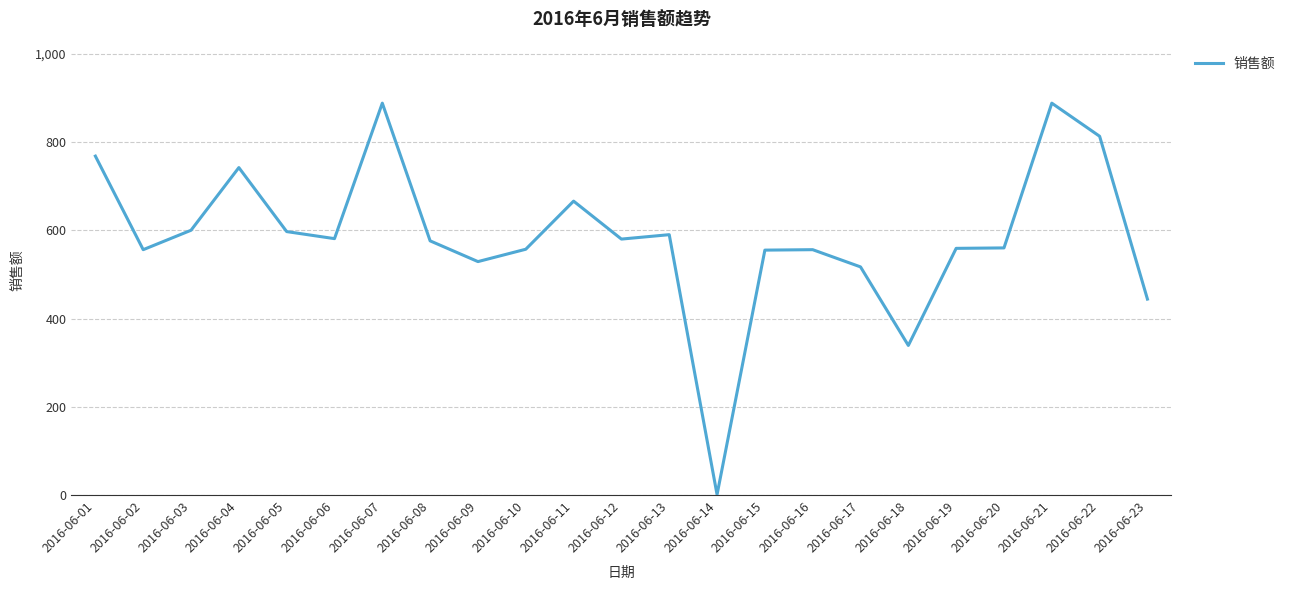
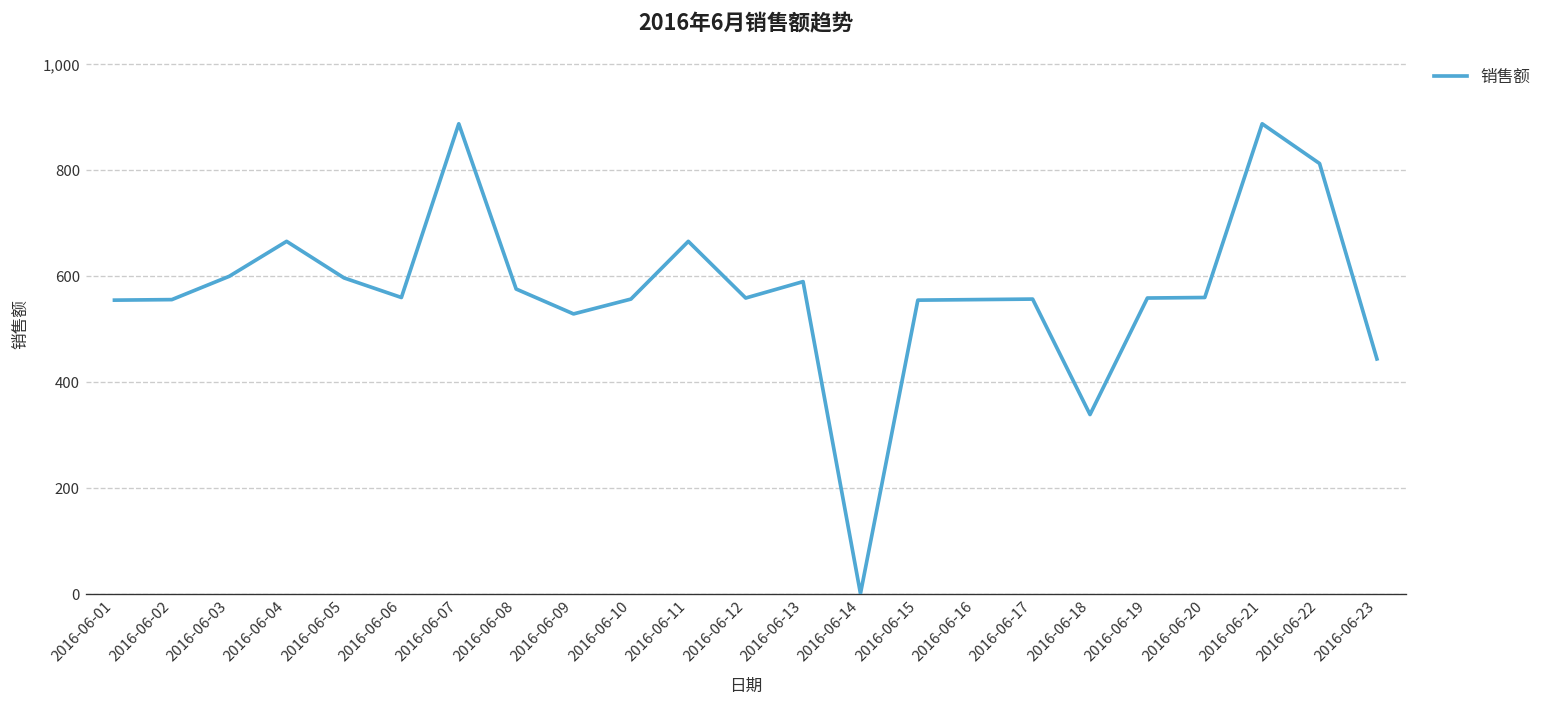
2016-06-01: 770 -> 560
2016-06-04: 740 -> 670
2016-06-06: 580 -> 560
2016-06-12: 580 -> 560
2016-06-17: 520 -> 560
